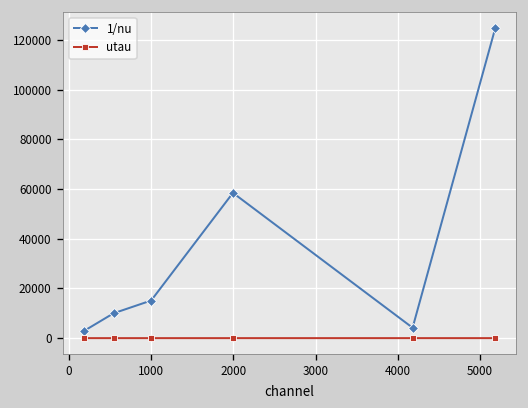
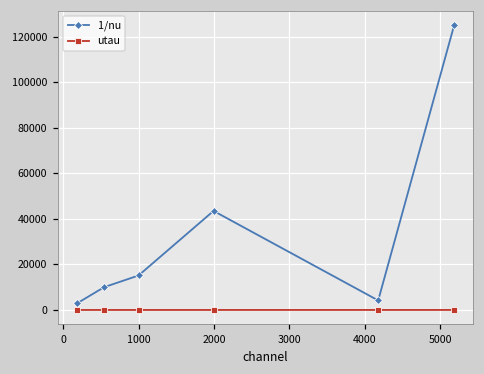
1/nu, 2000: 58000 -> 43000
